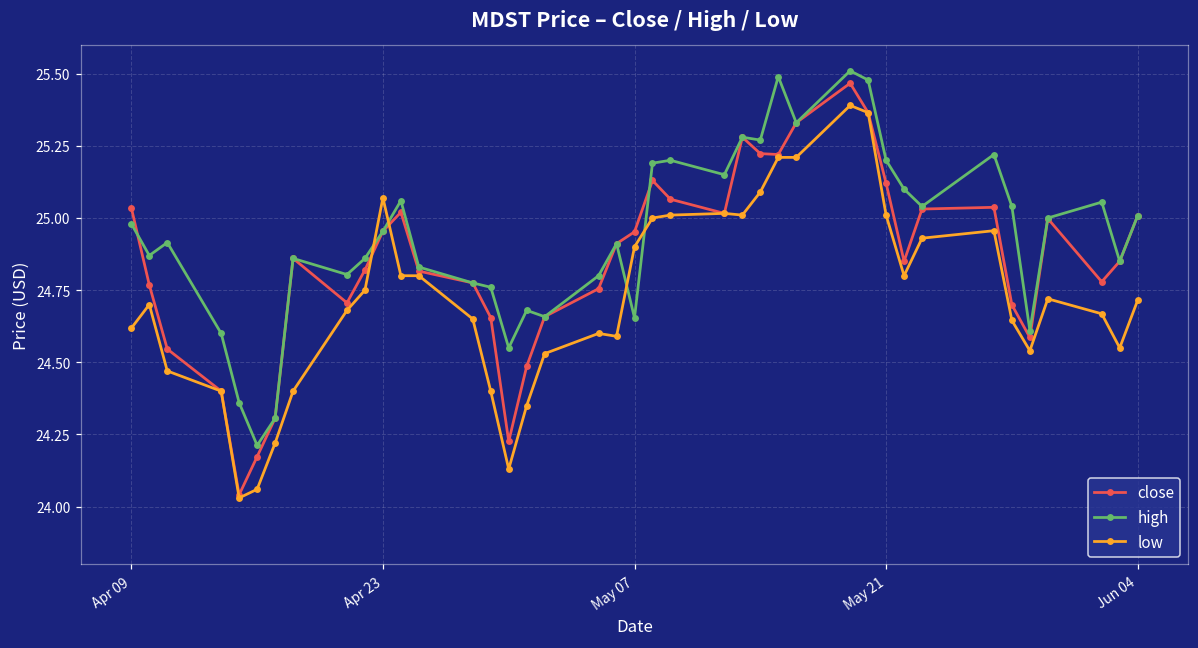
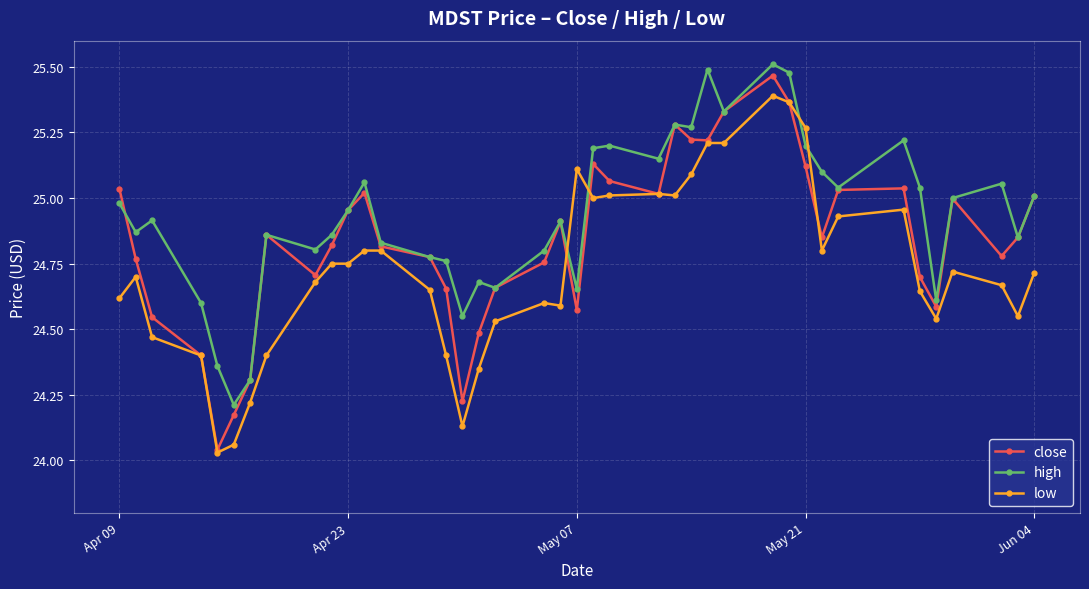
low, Apr 23: 25.07 -> 24.75
close, May 07: 24.95 -> 24.57
low, May 07: 24.90 -> 25.11
low, May 21: 25.01 -> 25.27
